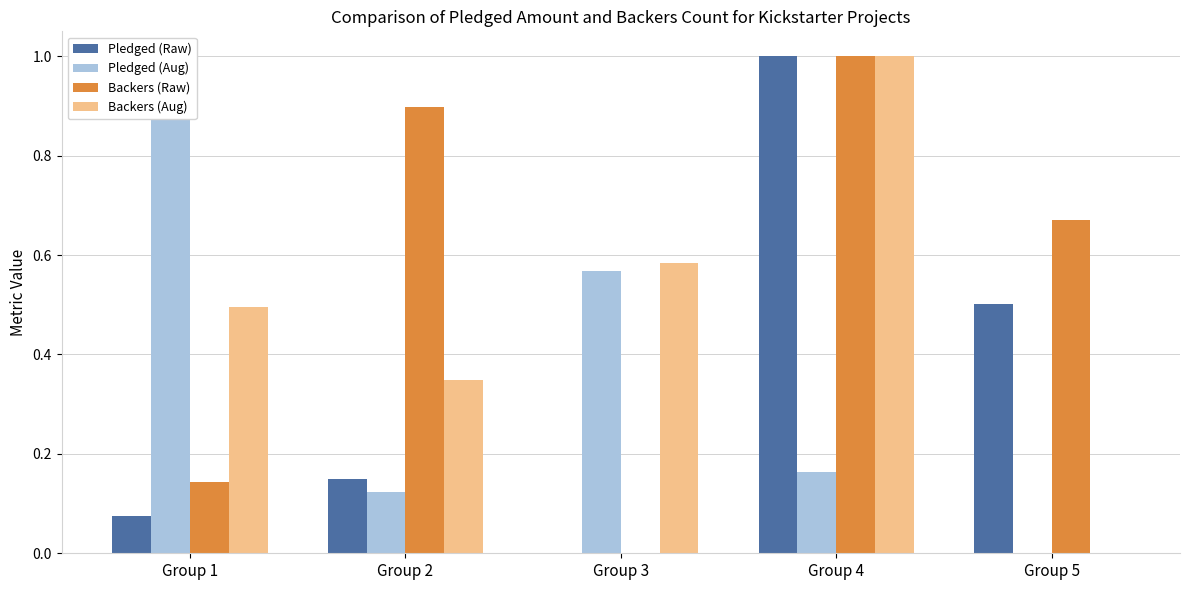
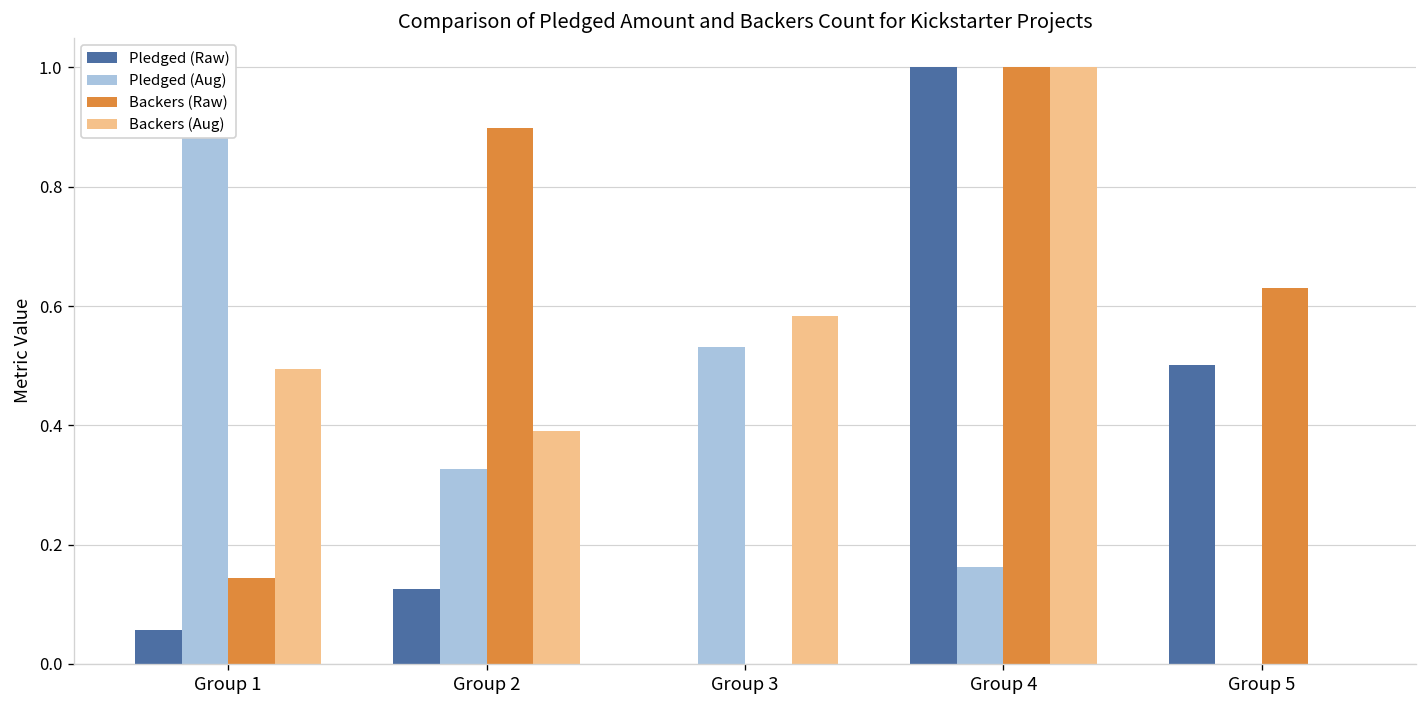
Pledged (Raw), Group 1: 0.08 -> 0.06
Pledged (Raw), Group 2: 0.15 -> 0.13
Pledged (Aug), Group 2: 0.12 -> 0.33
Backers (Aug), Group 2: 0.35 -> 0.39
Pledged (Aug), Group 3: 0.57 -> 0.53
Backers (Raw), Group 5: 0.67 -> 0.63
